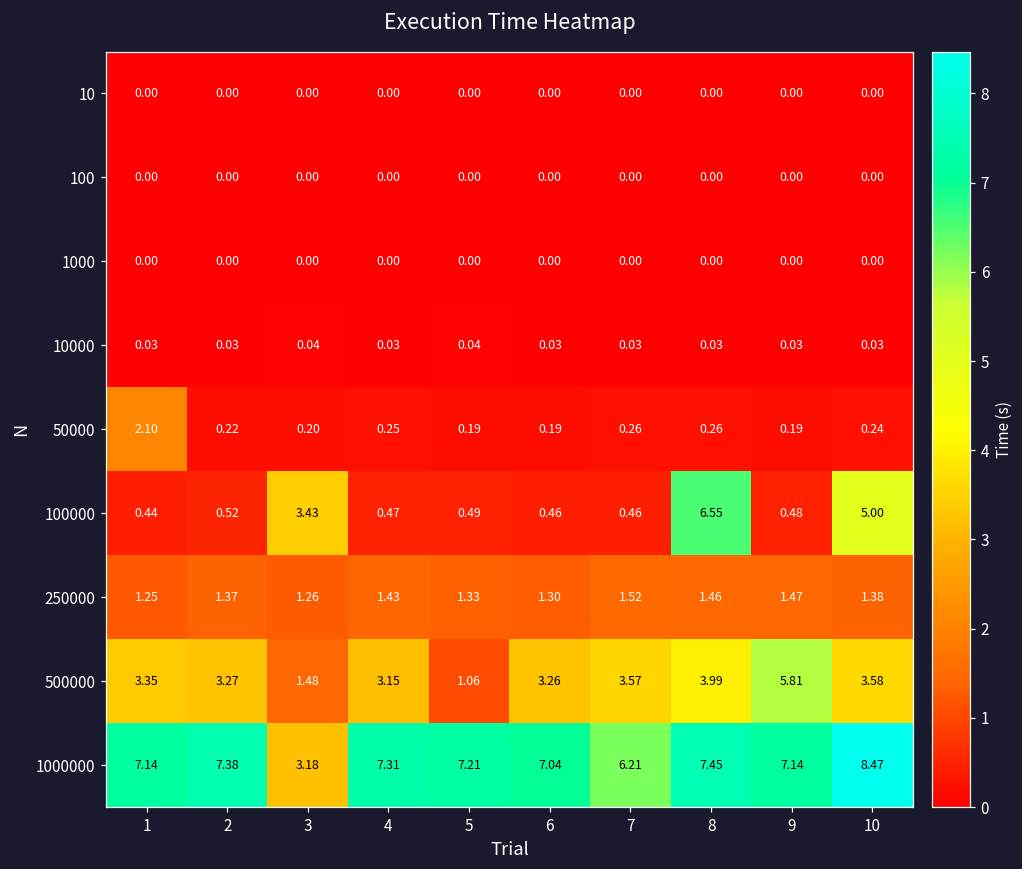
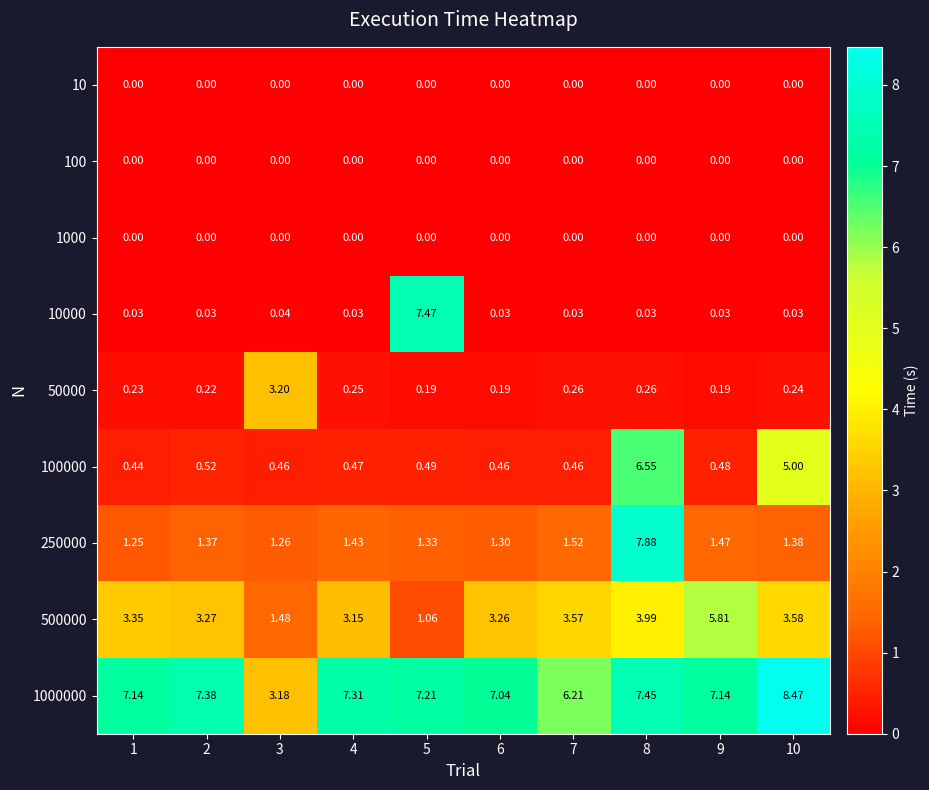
10000, 5: 0.04 -> 7.47
50000, 1: 2.10 -> 0.23
50000, 3: 0.20 -> 3.20
100000, 3: 3.43 -> 0.46
250000, 8: 1.46 -> 7.88
